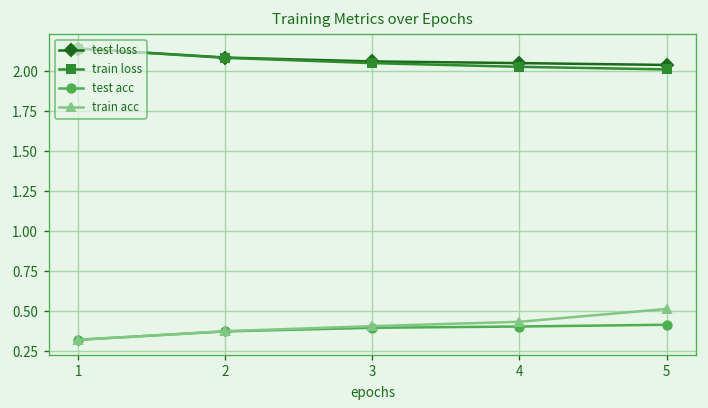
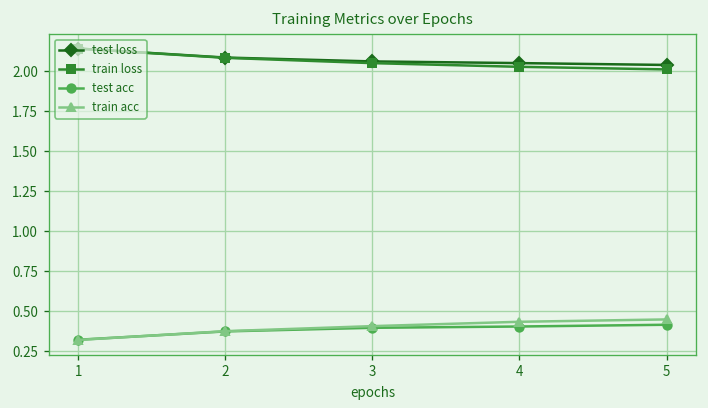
train acc, 5: 0.51 -> 0.45
